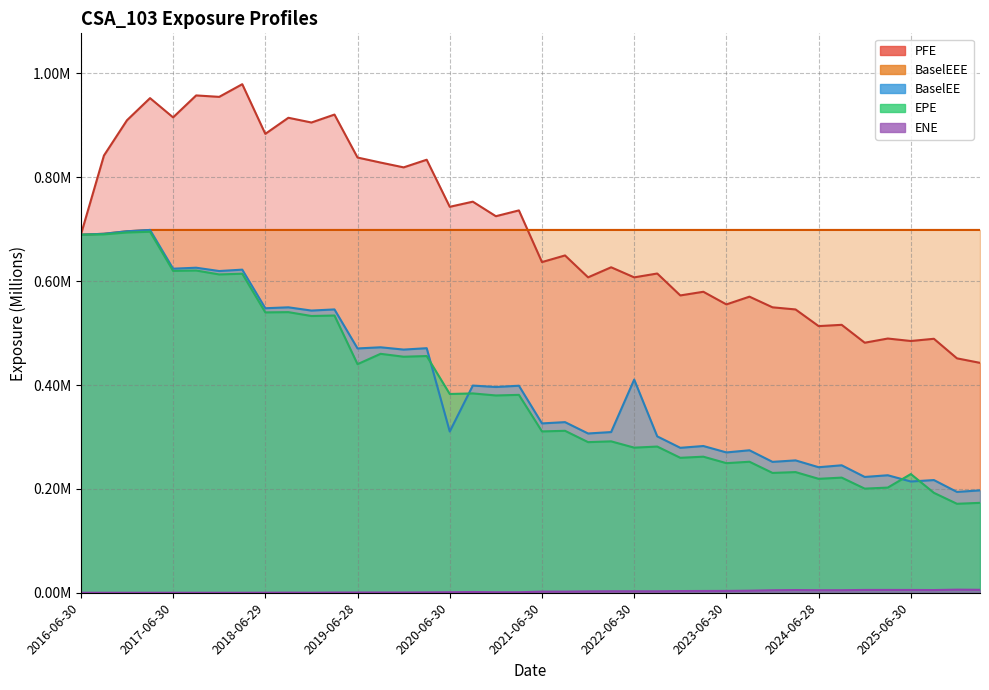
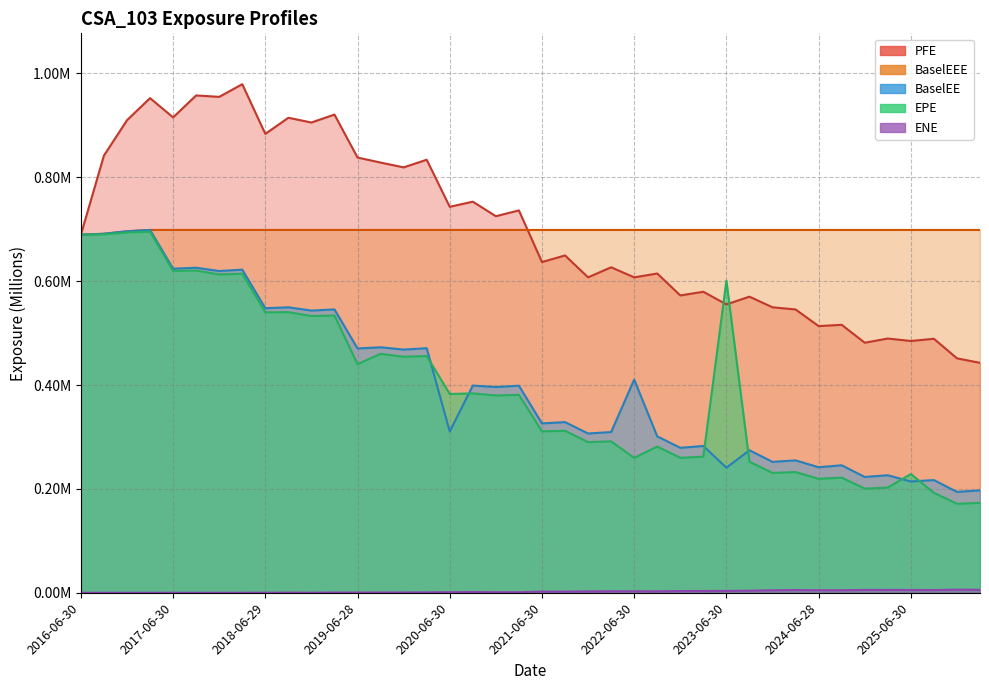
EPE, 2022-06-30: 280000 -> 260000
BaselEE, 2023-06-30: 270000 -> 240000
EPE, 2023-06-30: 250000 -> 600000
